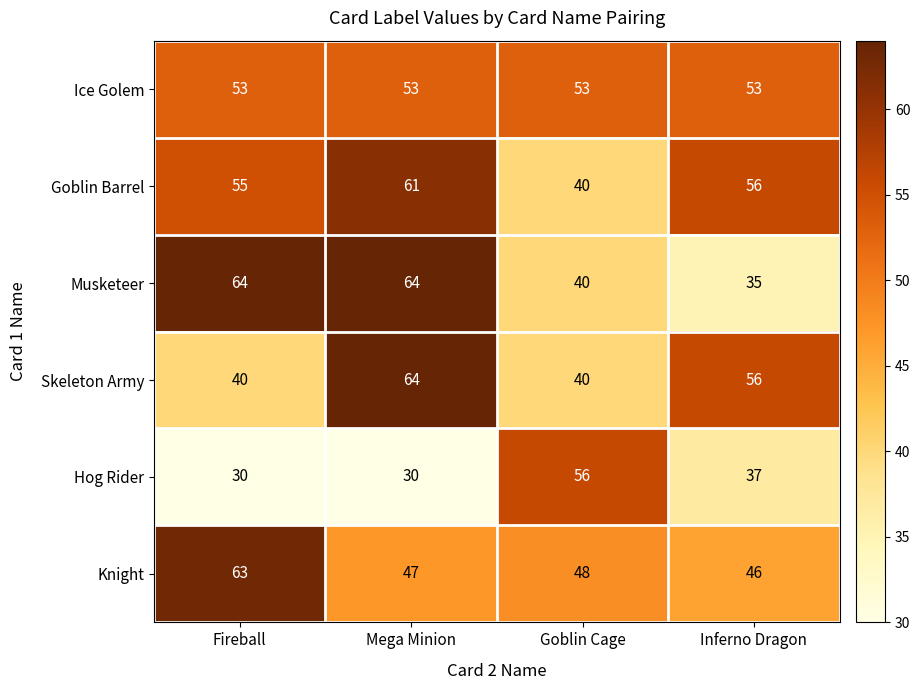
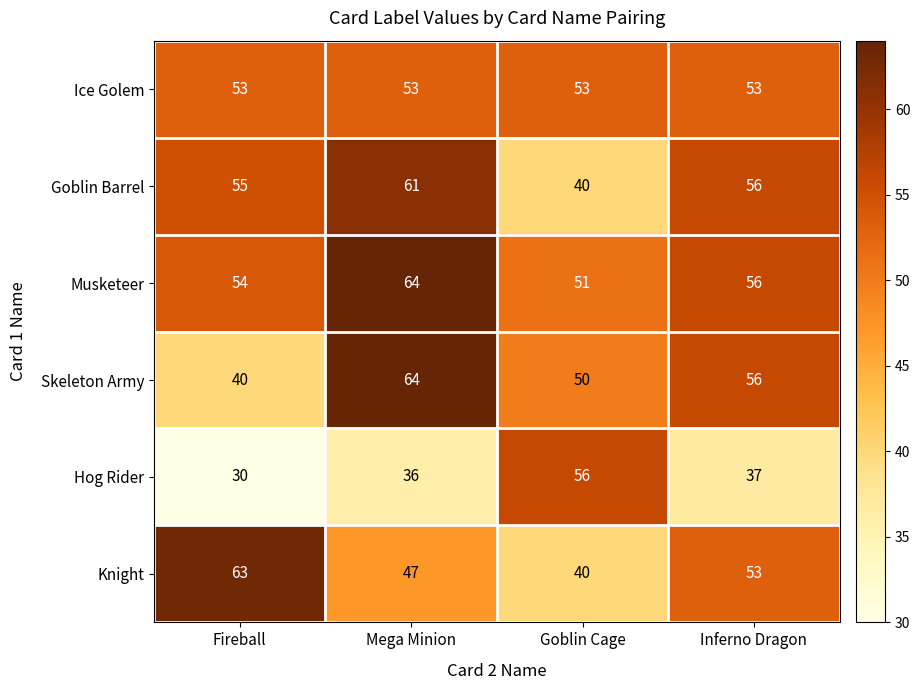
Musketeer, Fireball: 64 -> 54
Musketeer, Goblin Cage: 40 -> 51
Musketeer, Inferno Dragon: 35 -> 56
Skeleton Army, Goblin Cage: 40 -> 50
Hog Rider, Mega Minion: 30 -> 36
Knight, Goblin Cage: 48 -> 40
Knight, Inferno Dragon: 46 -> 53
